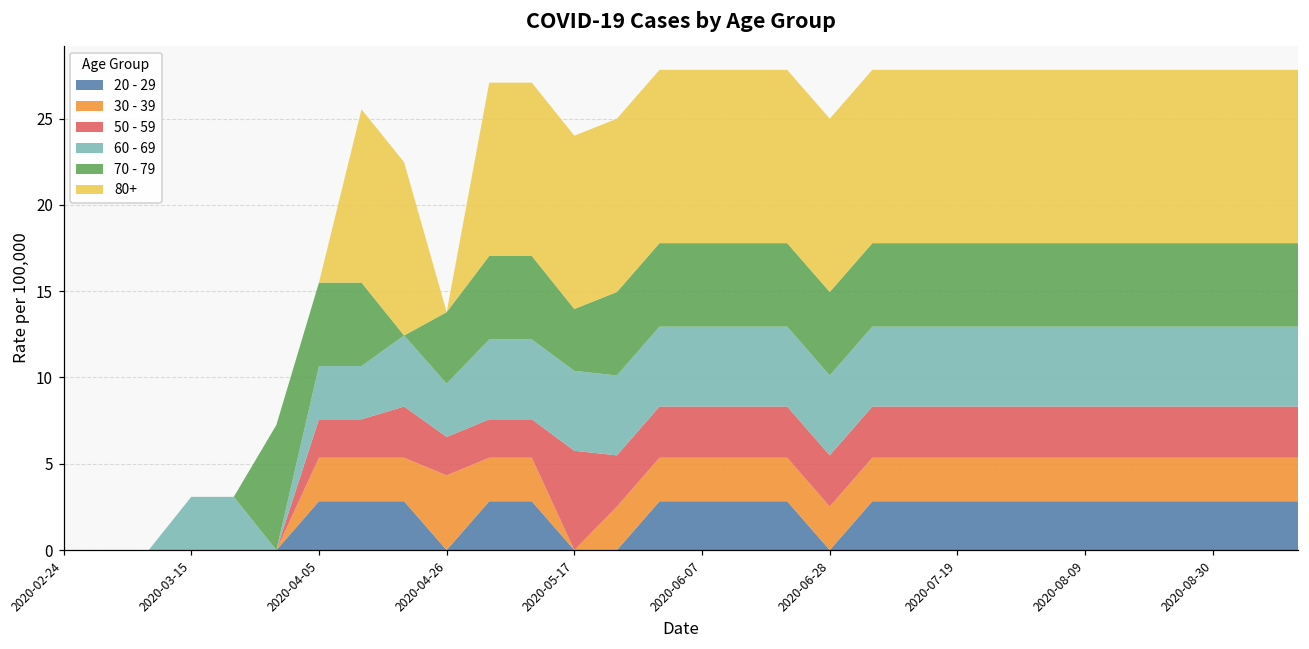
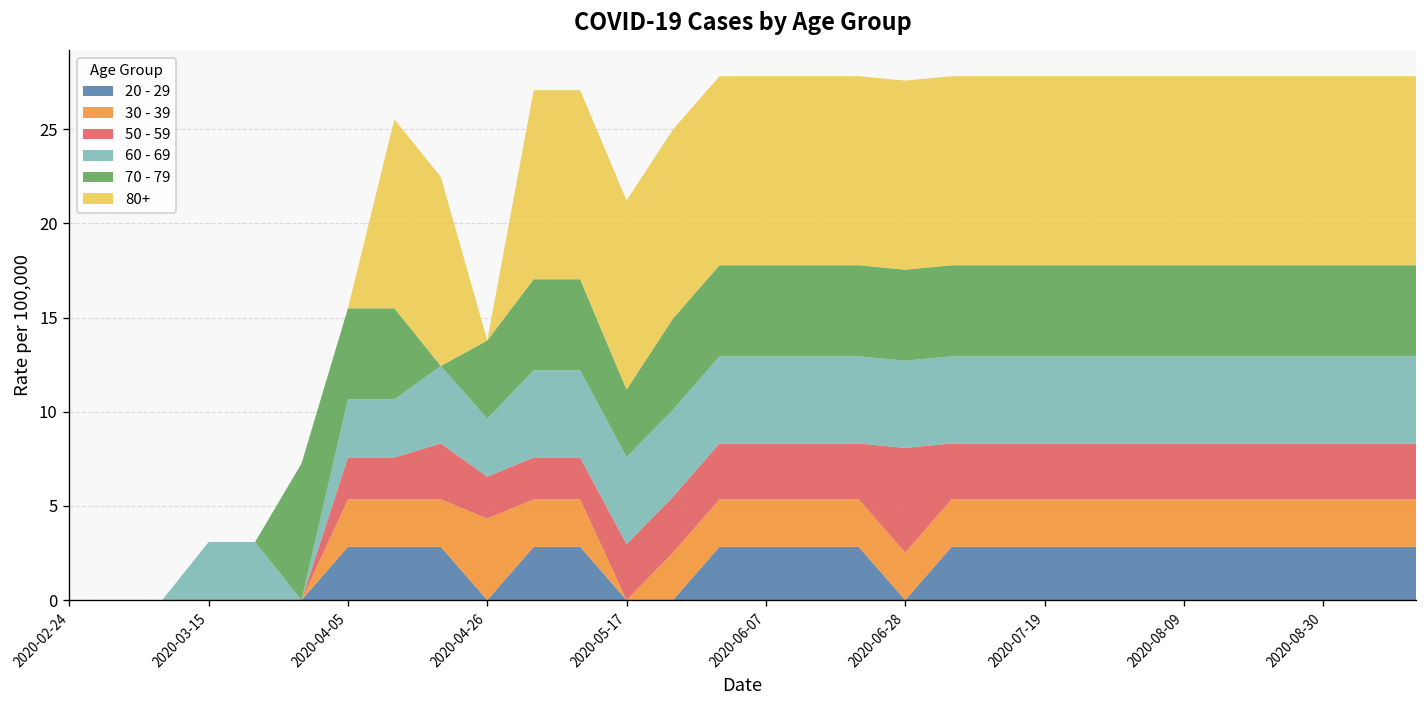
50 - 59, 2020-05-17: 5.8 -> 3.0
50 - 59, 2020-06-28: 3.0 -> 5.6
